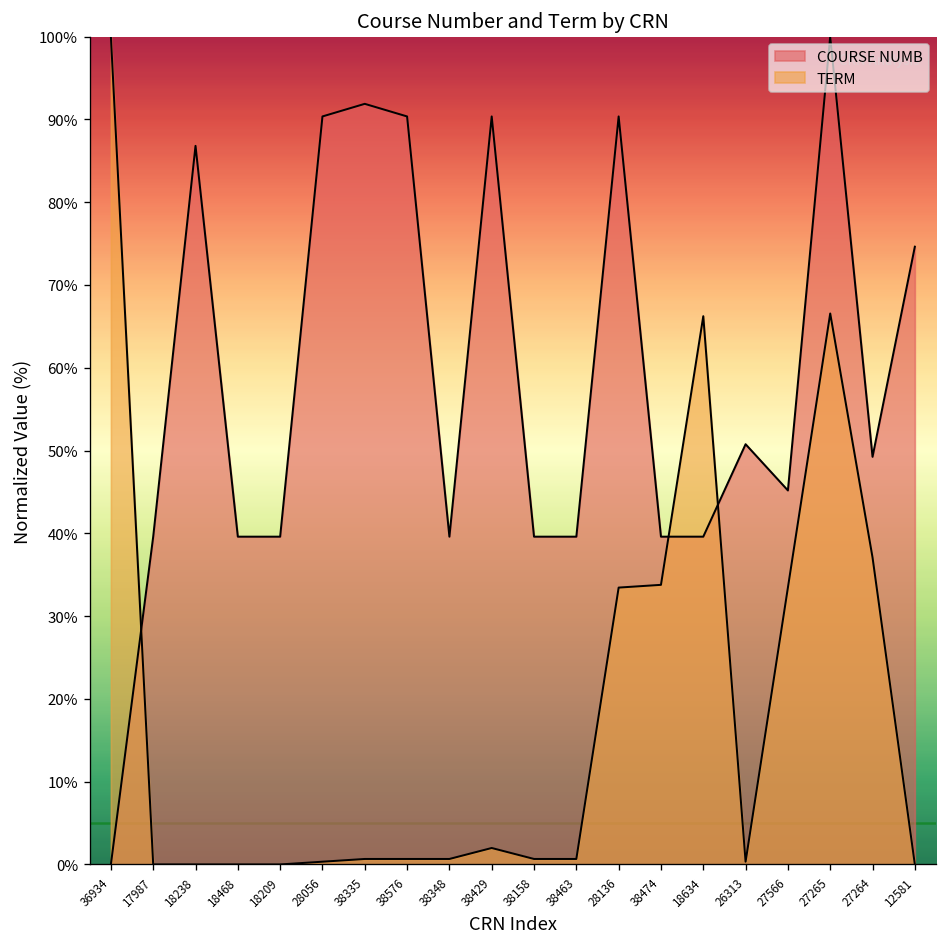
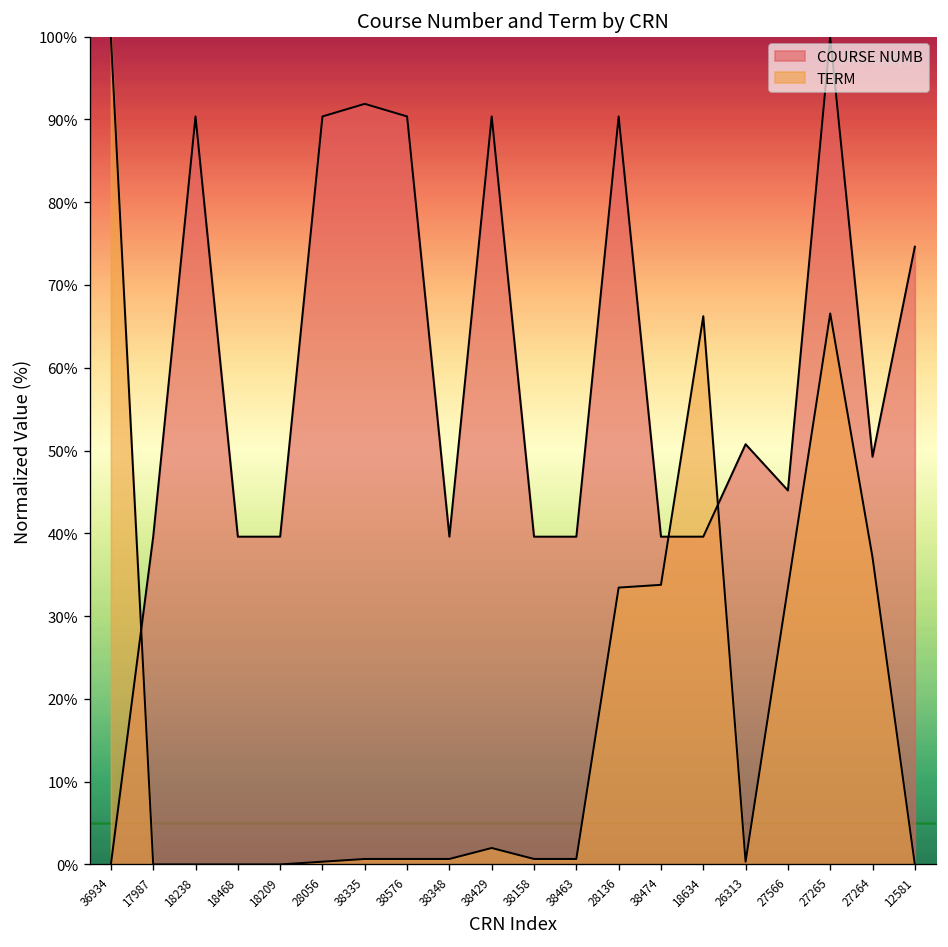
COURSE NUMB, 18238: 87% -> 90%
